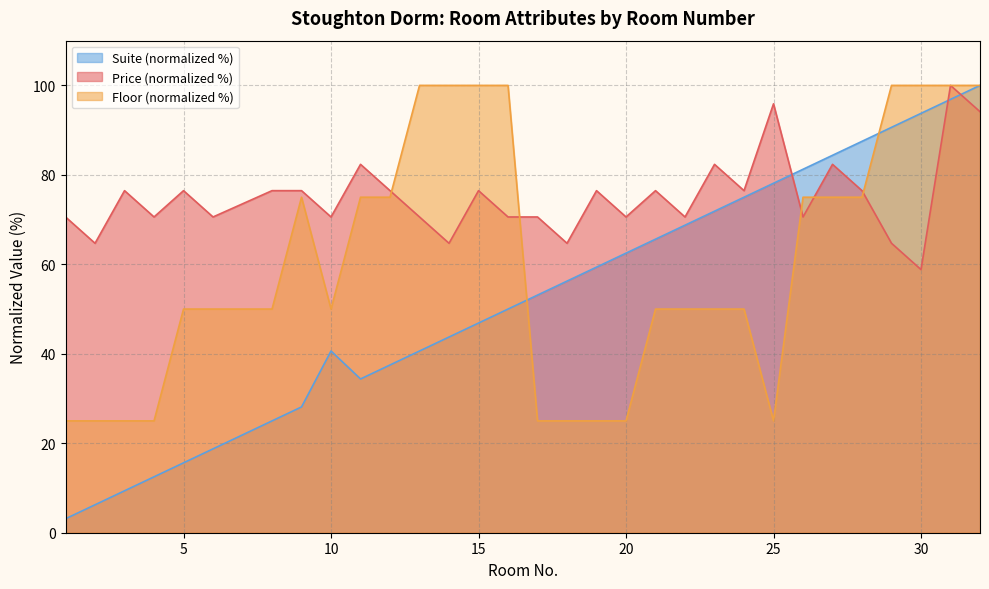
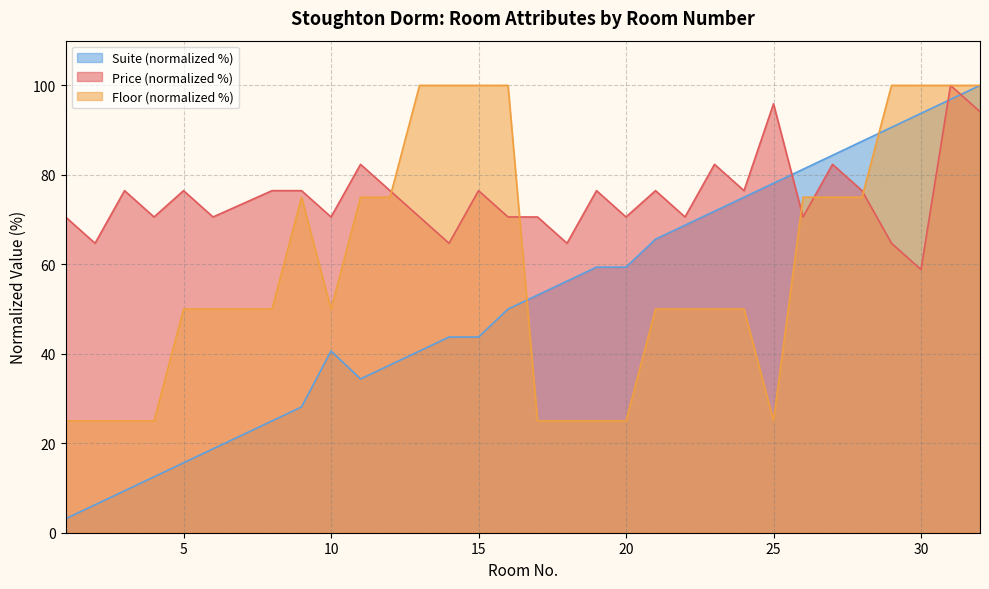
Suite (normalized %), 15: 47 -> 44
Suite (normalized %), 20: 63 -> 59
